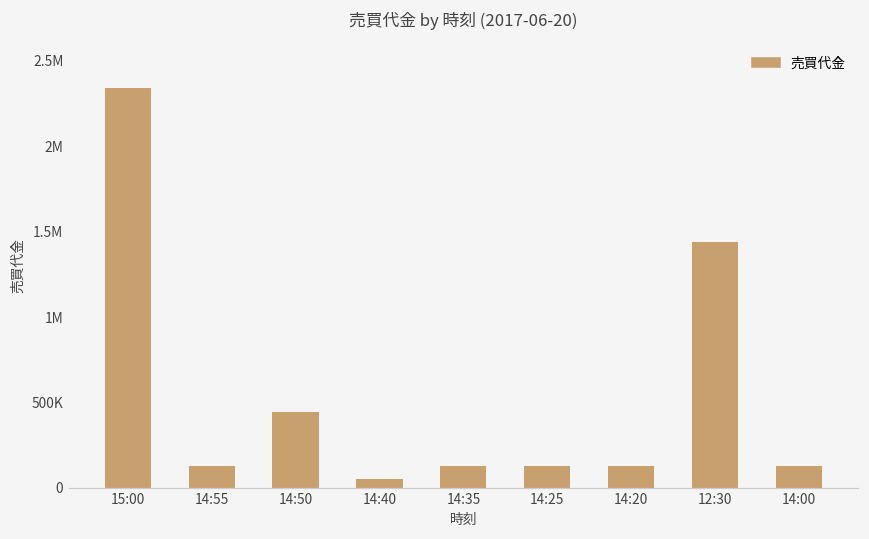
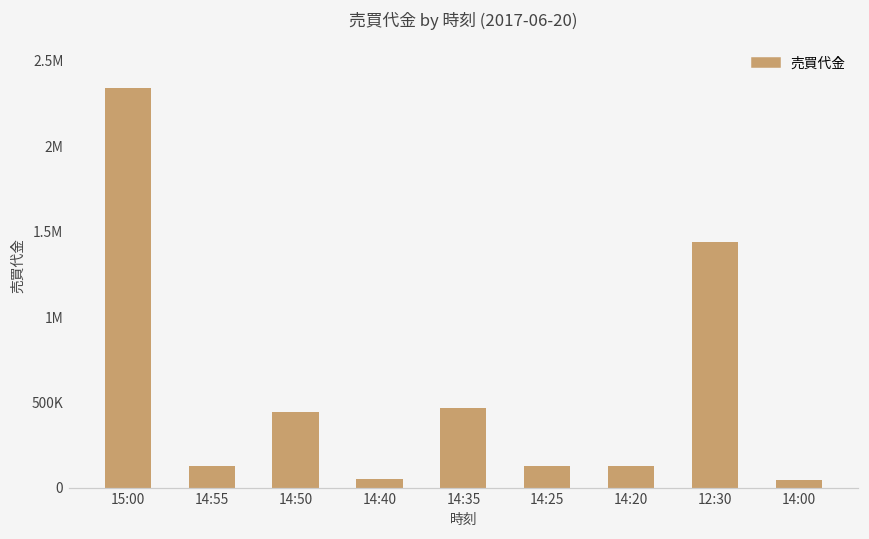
14:35: 130000 -> 470000
14:00: 130000 -> 40000
